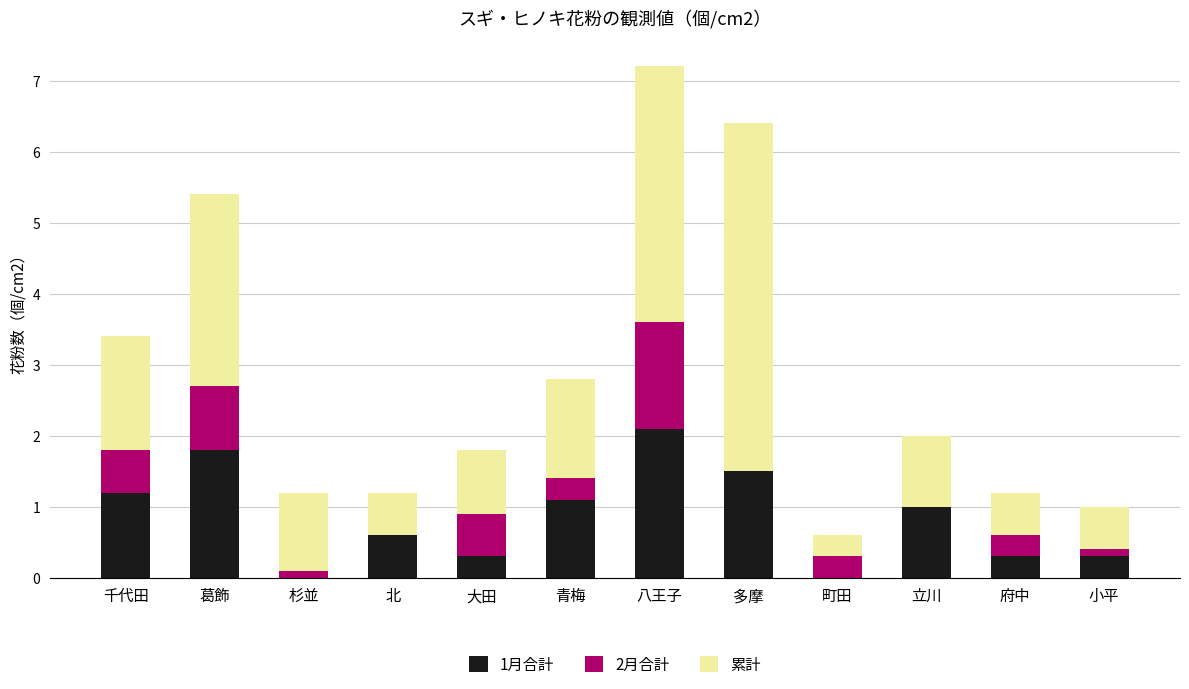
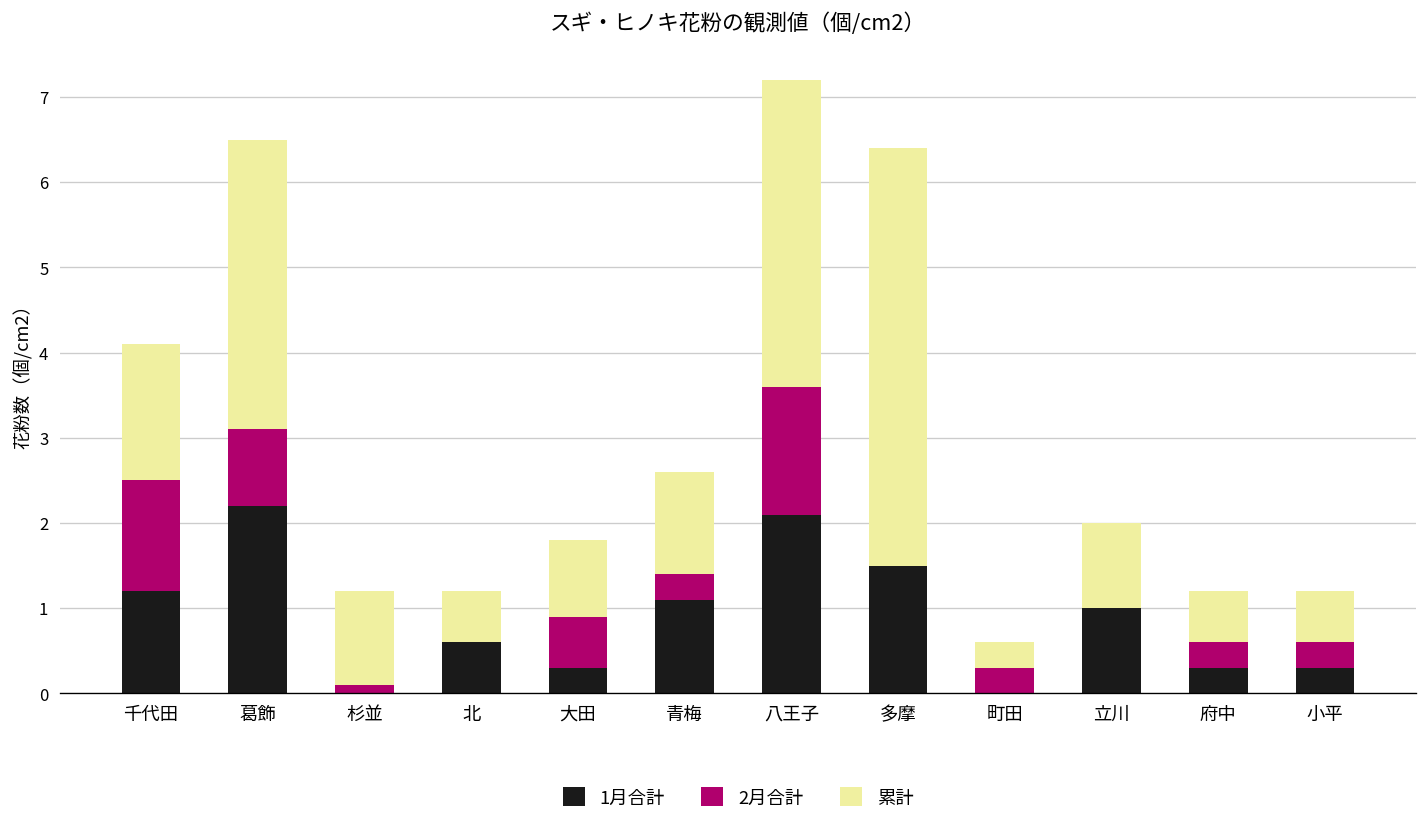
2月合計, 千代田: 0.6 -> 1.3
1月合計, 葛飾: 1.8 -> 2.2
累計, 葛飾: 2.7 -> 3.4
累計, 青梅: 1.4 -> 1.2
2月合計, 小平: 0.1 -> 0.3
